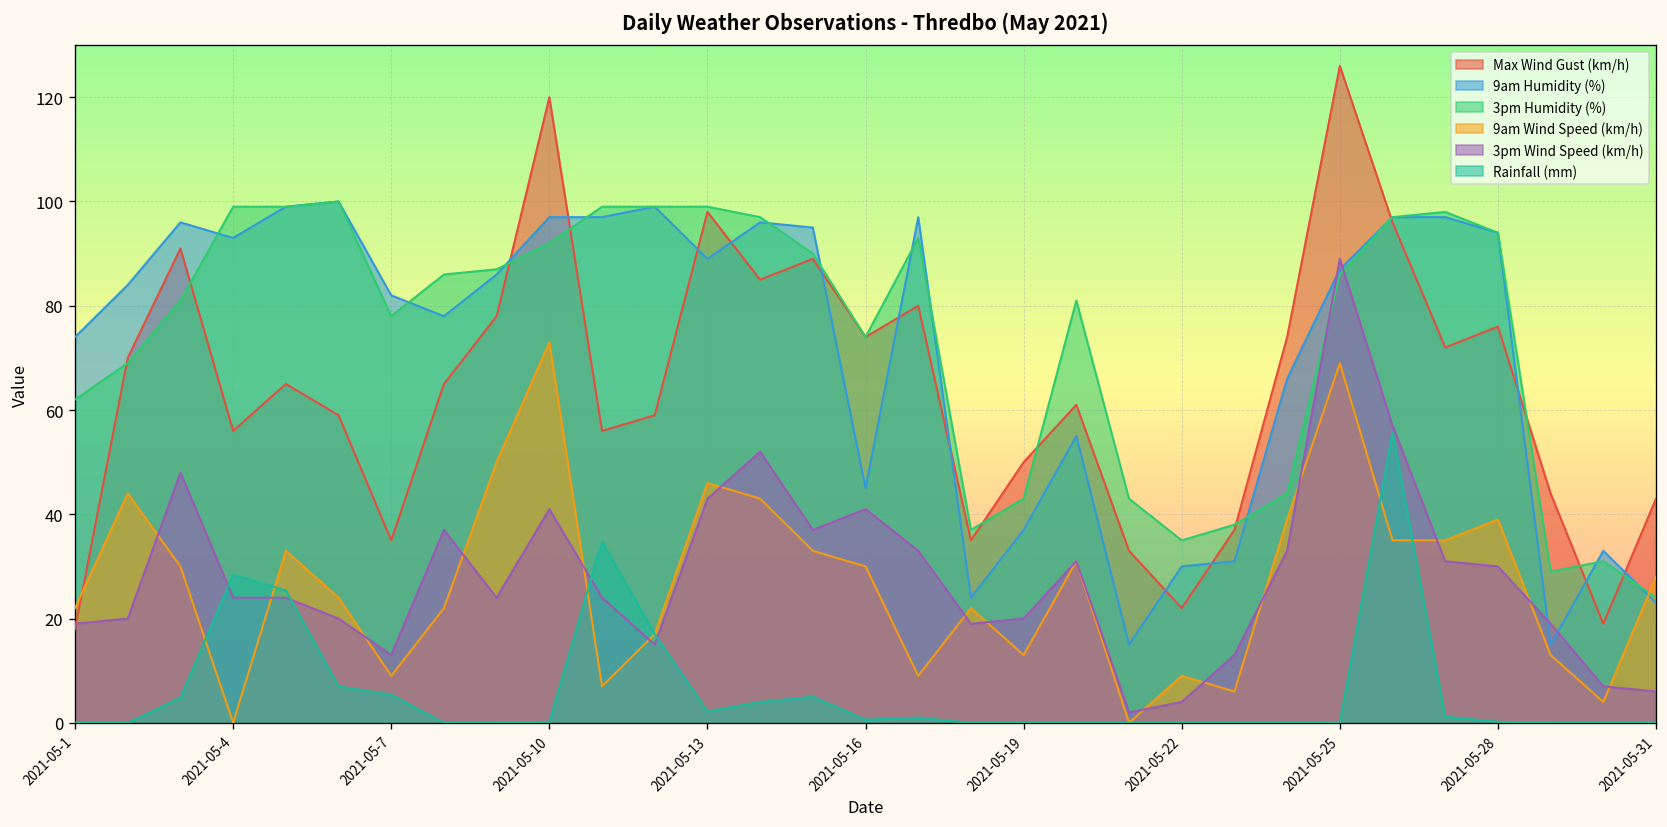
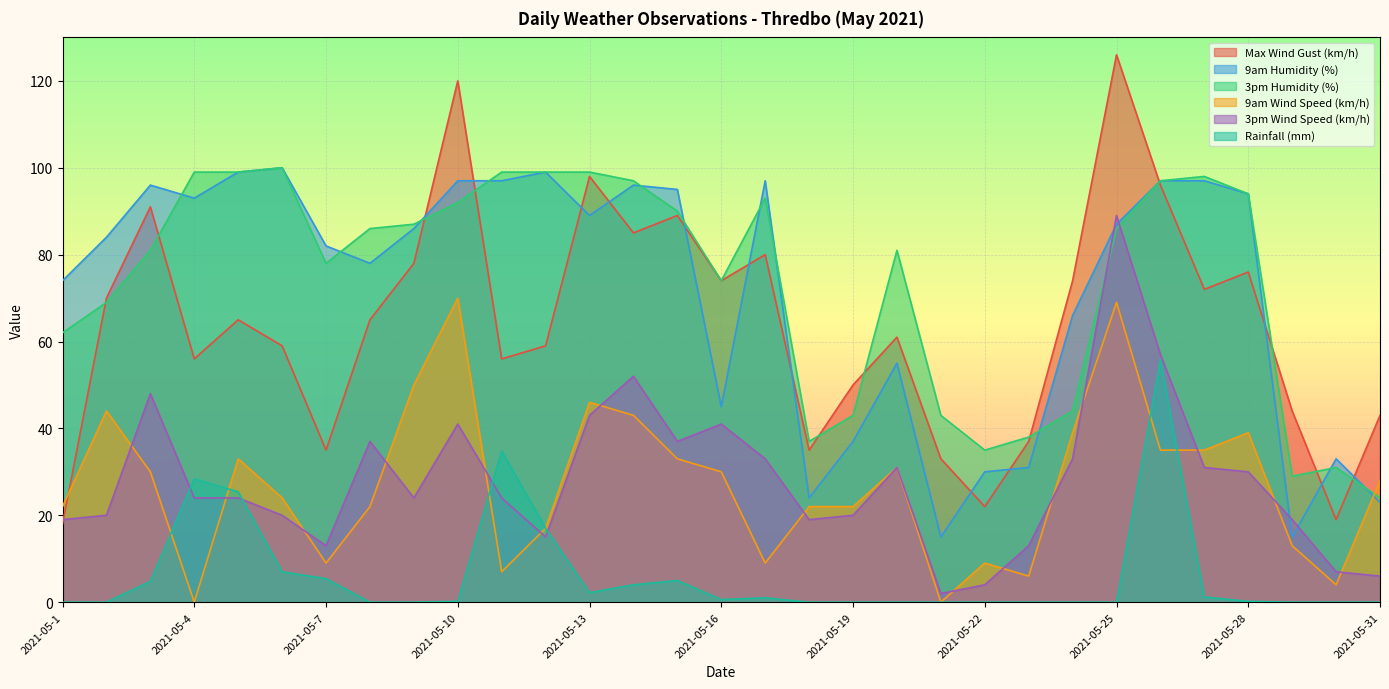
9am Wind Speed (km/h), 2021-05-10: 73 -> 70
9am Wind Speed (km/h), 2021-05-19: 13 -> 22
